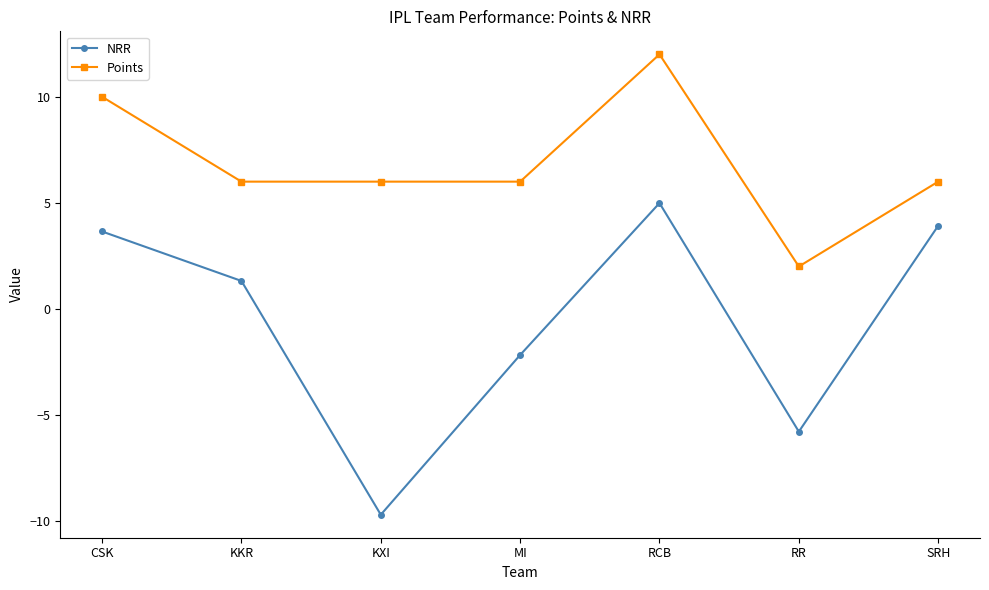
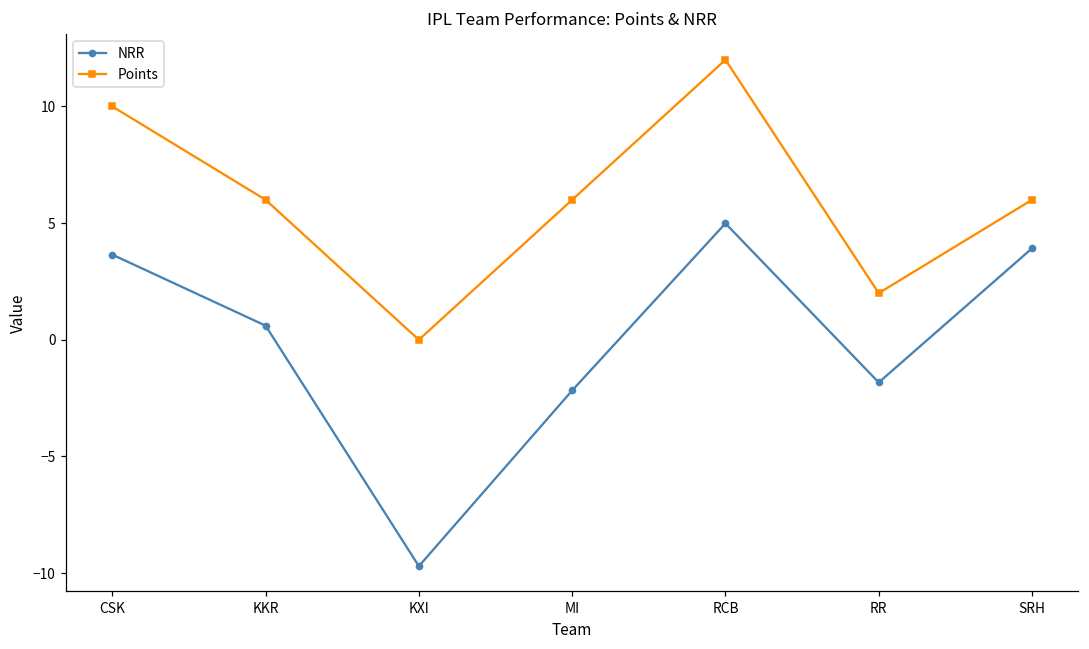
NRR, KKR: 1.3 -> 0.6
Points, KXI: 6 -> 0
NRR, RR: -5.8 -> -1.8
